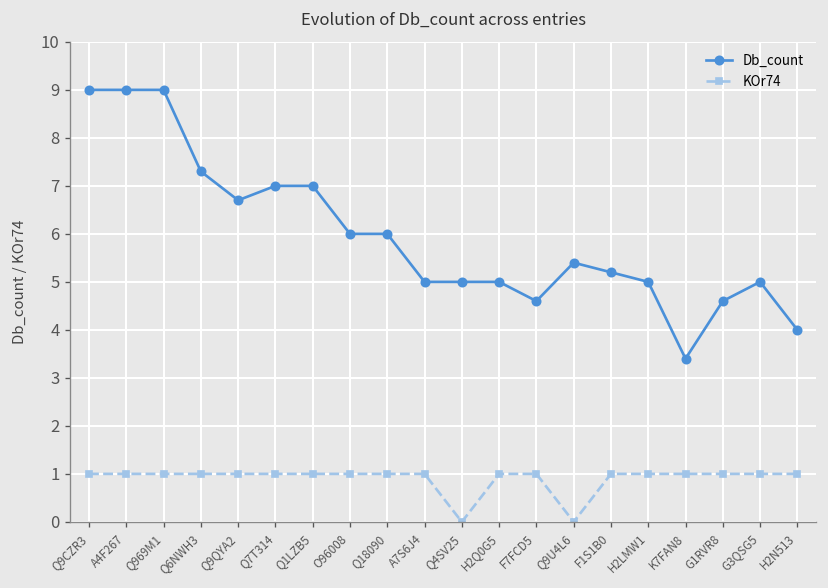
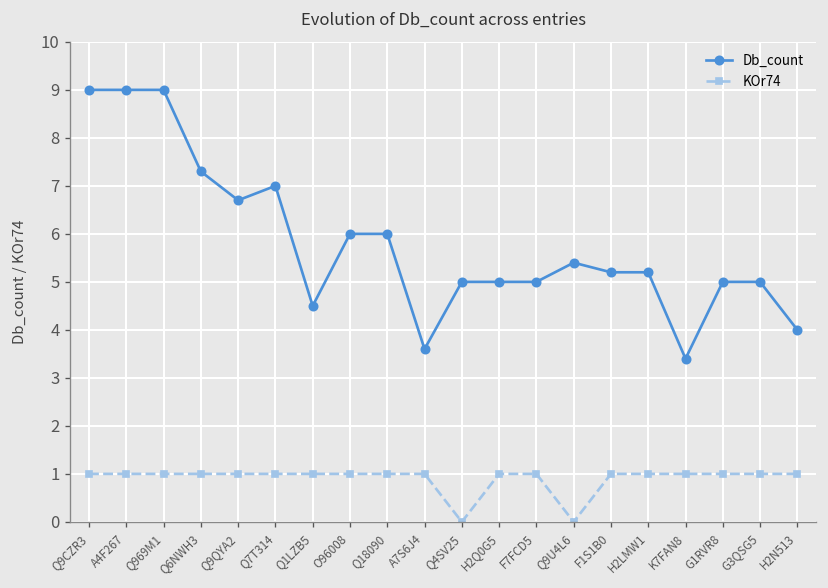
Db_count, Q1LZB5: 7.0 -> 4.5
Db_count, A7S6J4: 5.0 -> 3.6
Db_count, F7FCD5: 4.6 -> 5.0
Db_count, H2LMW1: 5.0 -> 5.2
Db_count, G1RVR8: 4.6 -> 5.0
